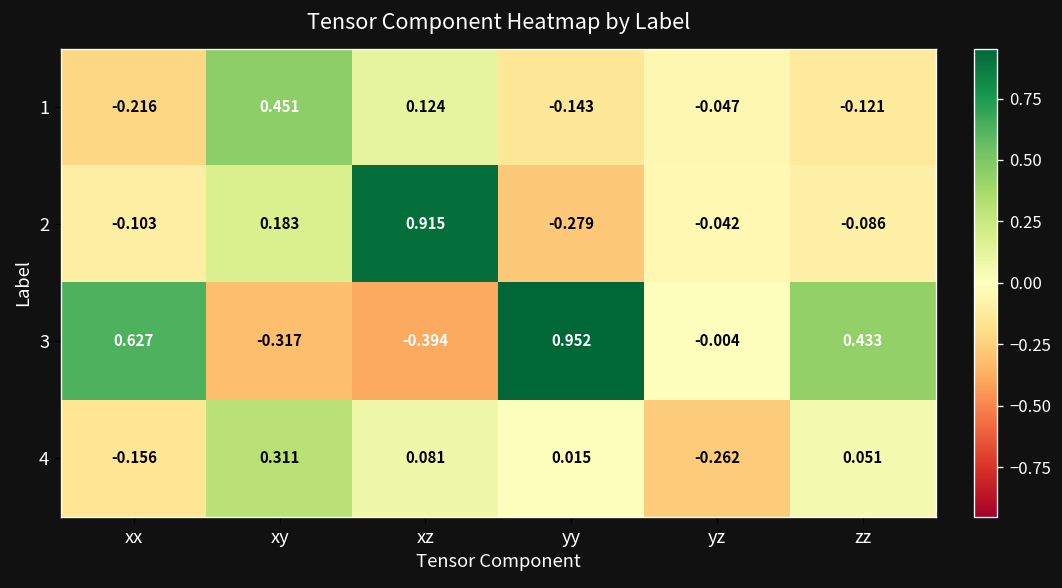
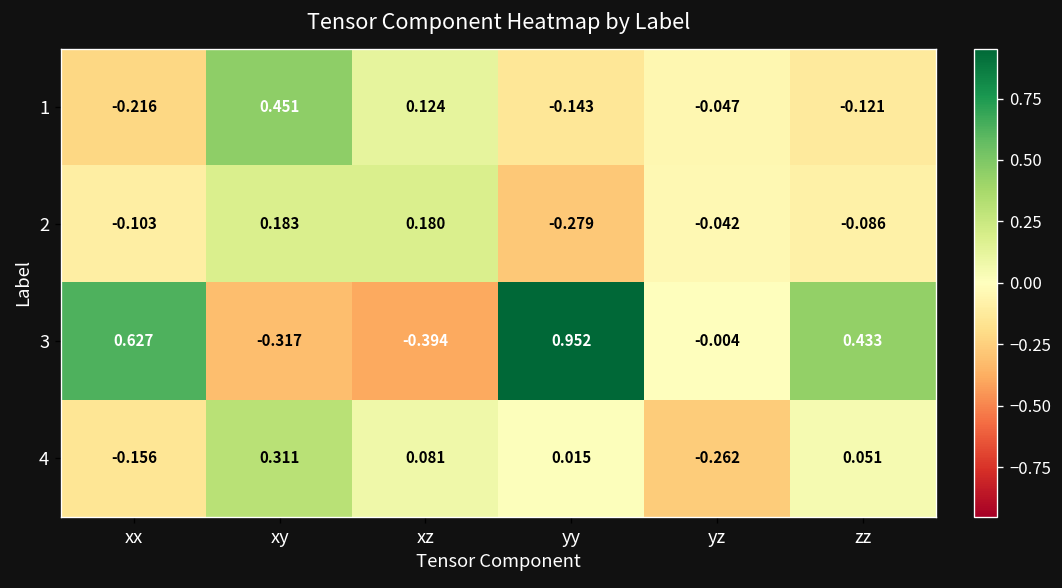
2, xz: 0.915 -> 0.180
